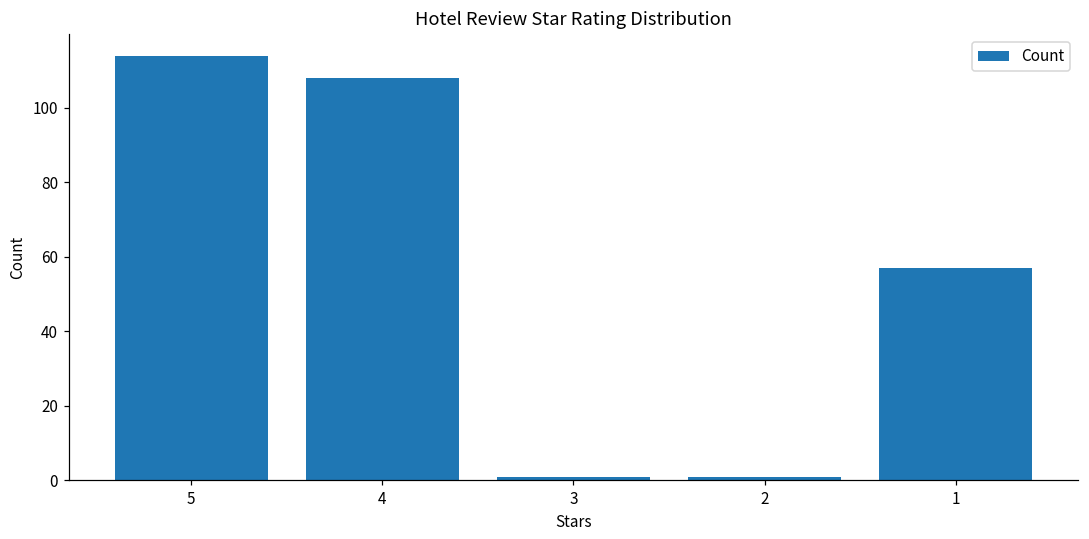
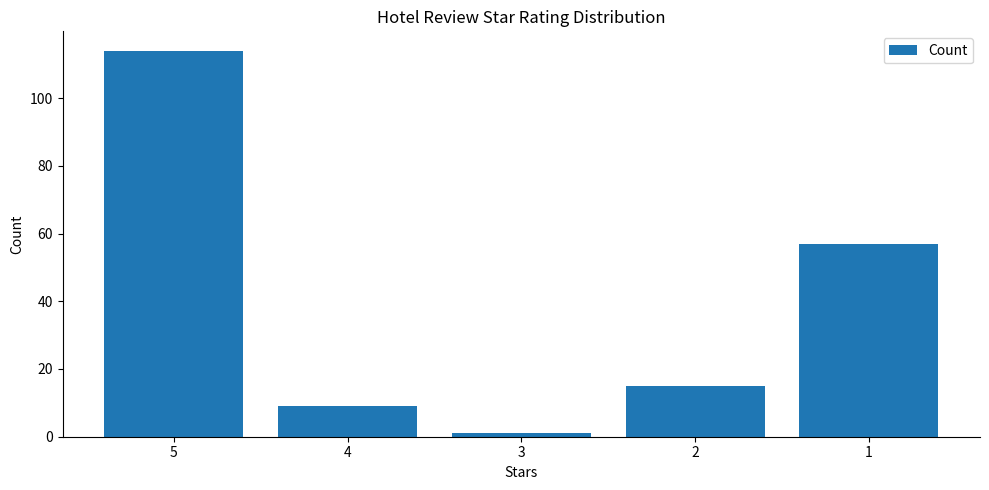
4: 108 -> 9
2: 1 -> 15
